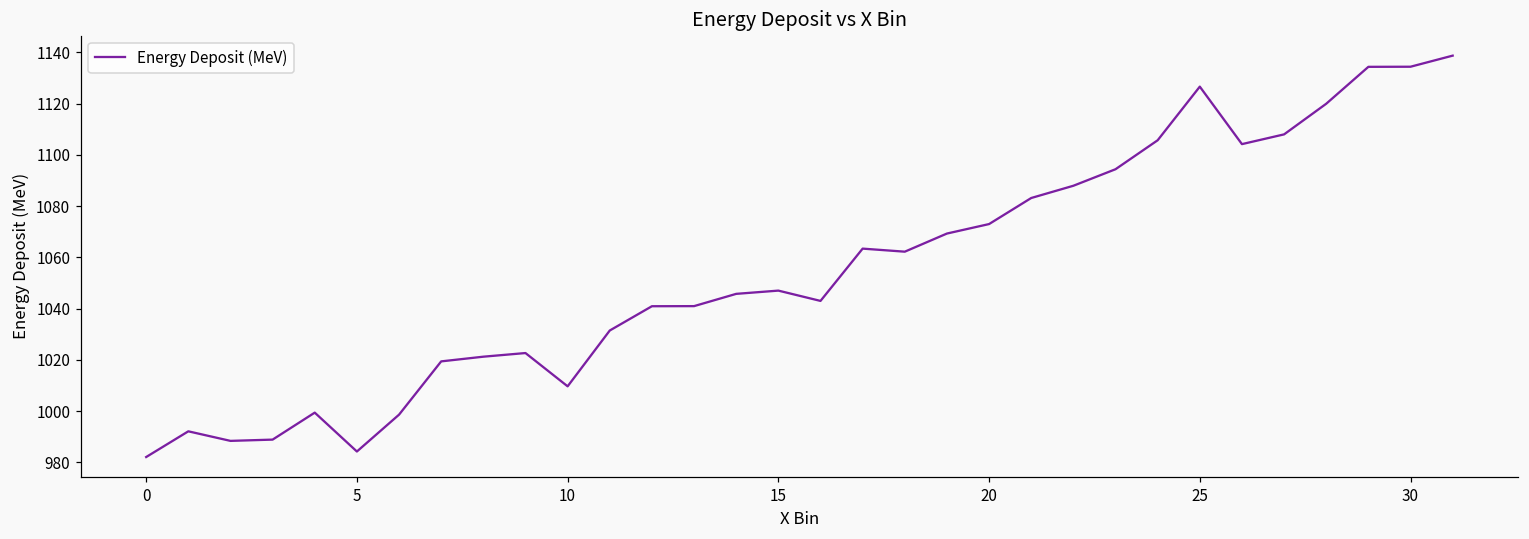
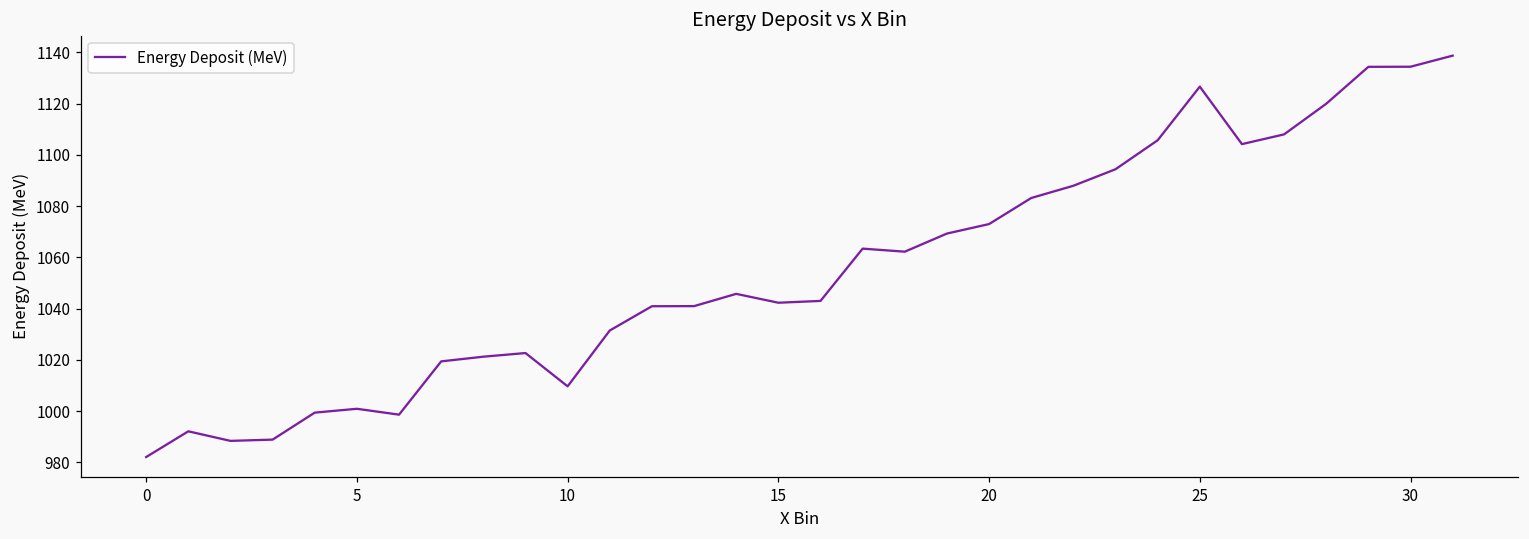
5: 984 -> 1001
15: 1047 -> 1042
